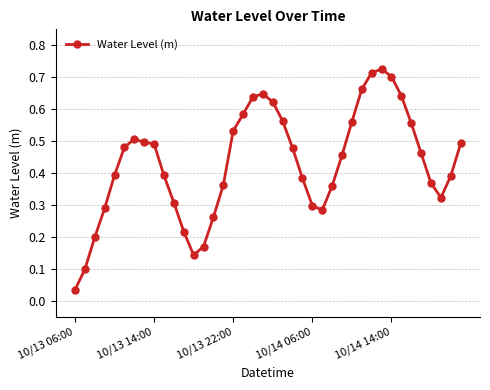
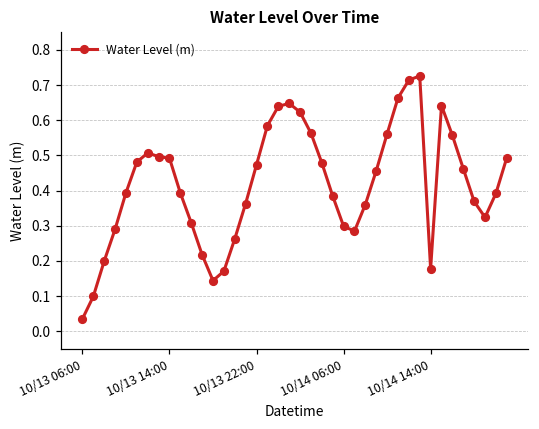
10/13 22:00: 0.53 -> 0.47
10/14 14:00: 0.70 -> 0.18
